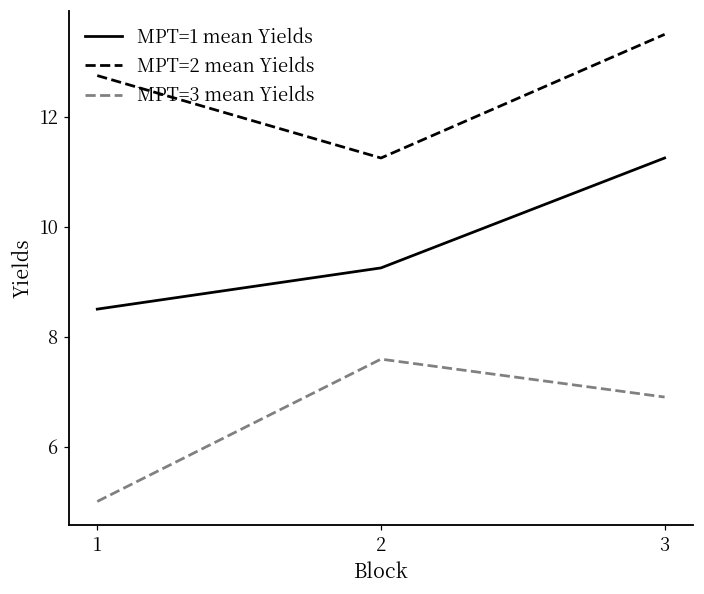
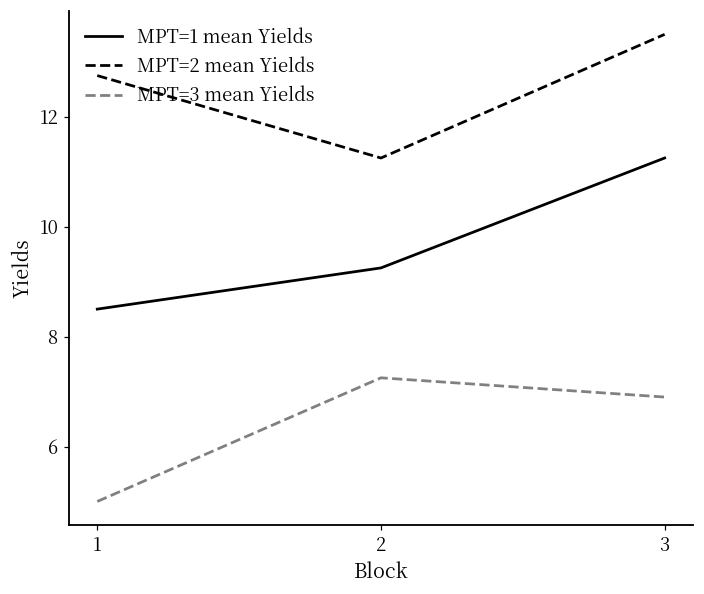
MPT=3 mean Yields, 2: 7.6 -> 7.3
